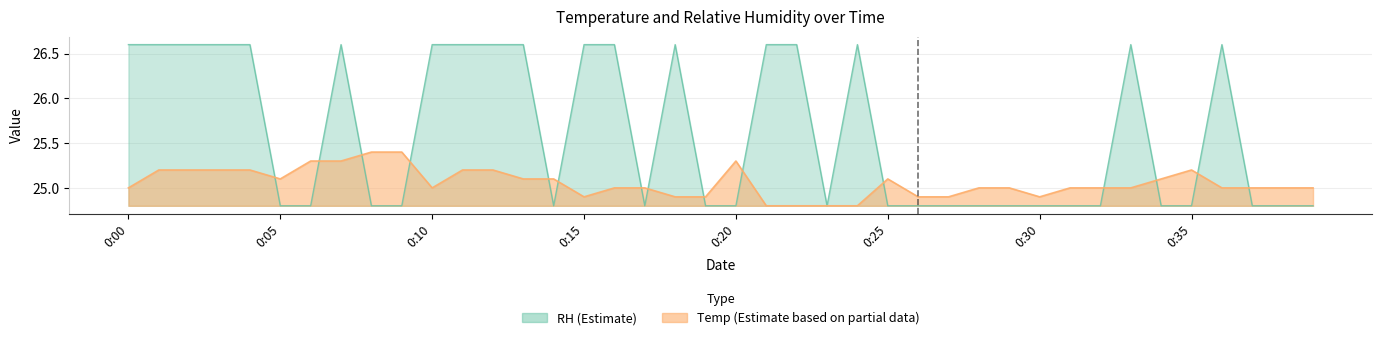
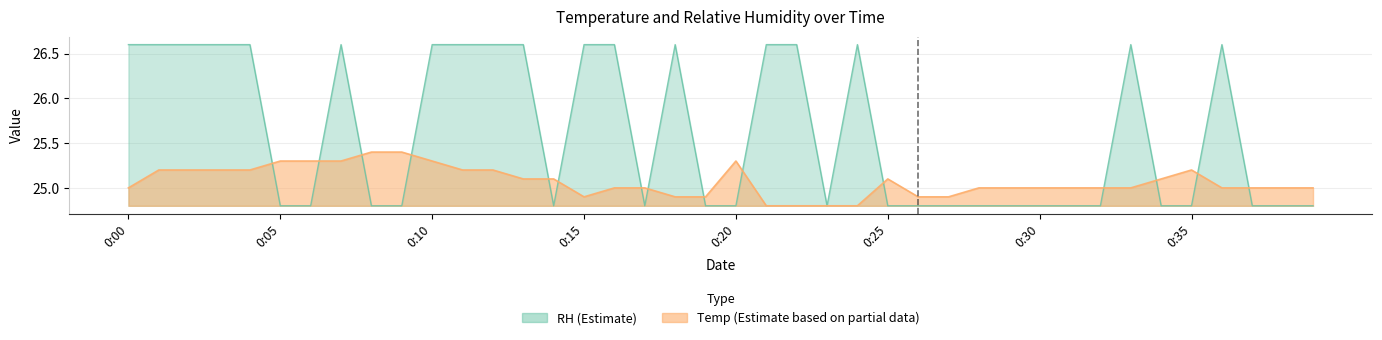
Temp (Estimate based on partial data), 0:05: 25.1 -> 25.3
Temp (Estimate based on partial data), 0:10: 25.0 -> 25.3
Temp (Estimate based on partial data), 0:30: 24.9 -> 25.0
